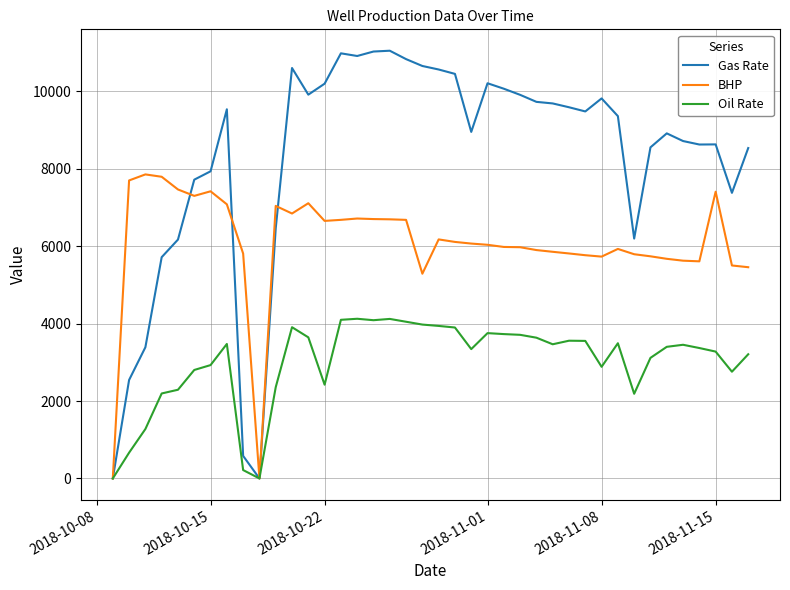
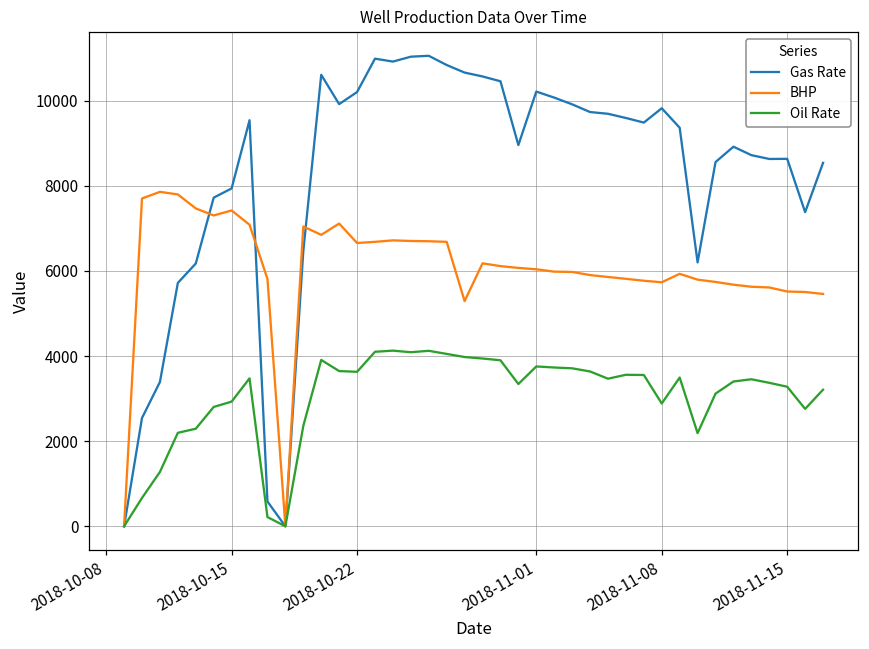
Oil Rate, 2018-10-22: 2400 -> 3600
BHP, 2018-11-15: 7400 -> 5500
